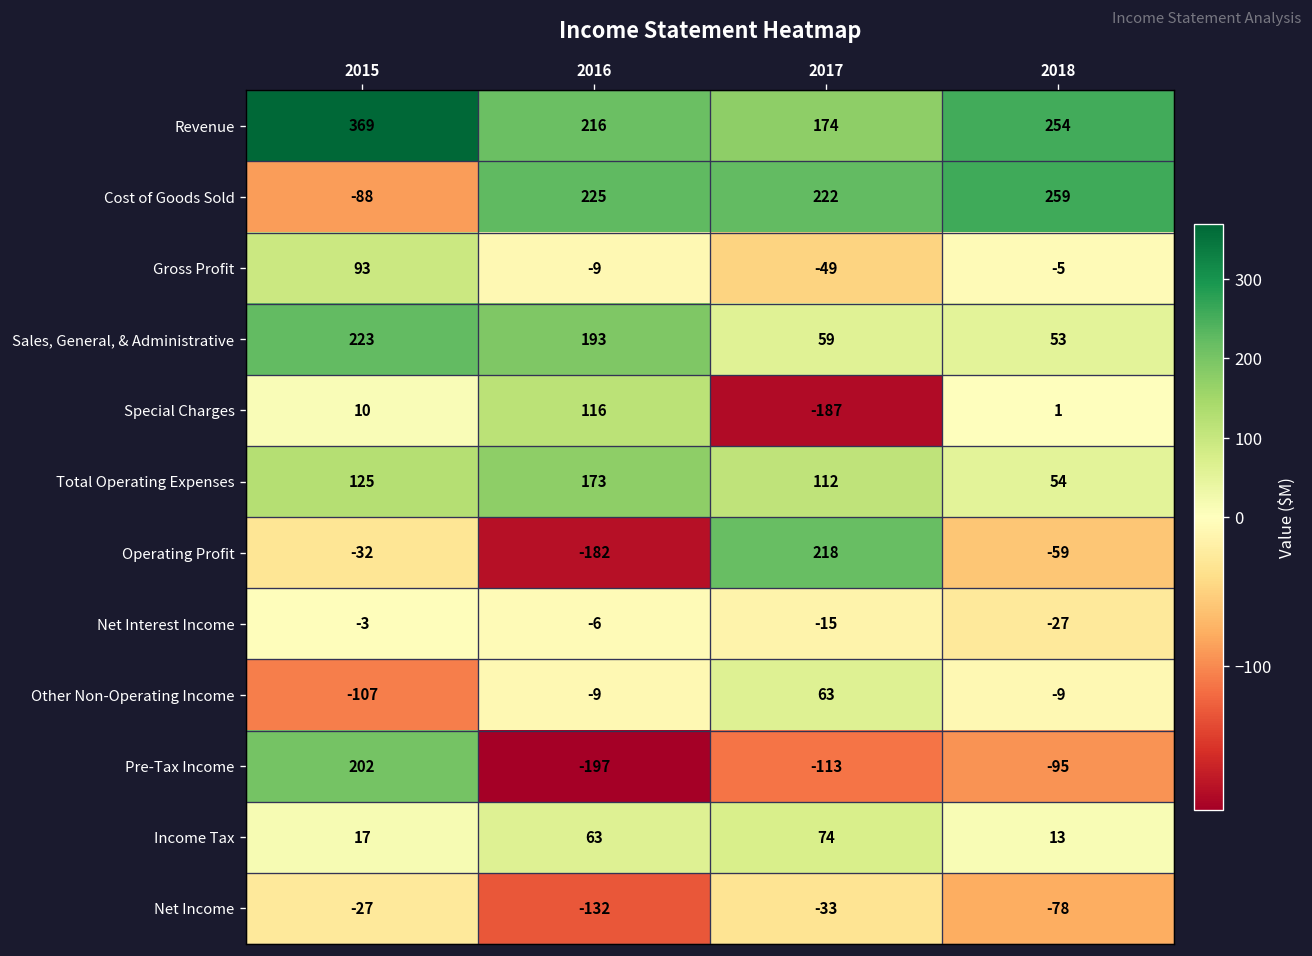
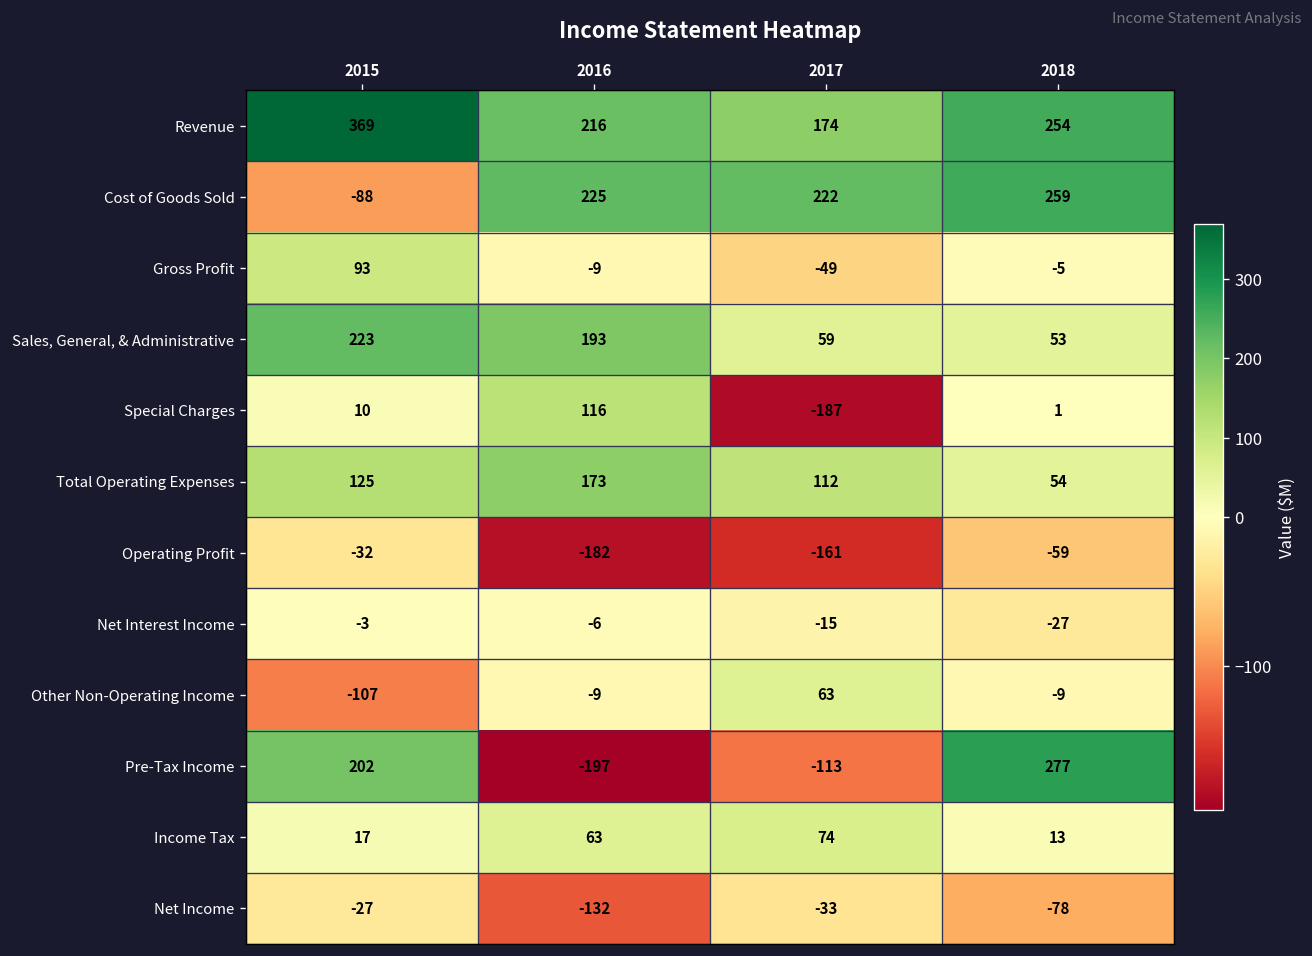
Operating Profit, 2017: 218 -> -161
Pre-Tax Income, 2018: -95 -> 277
